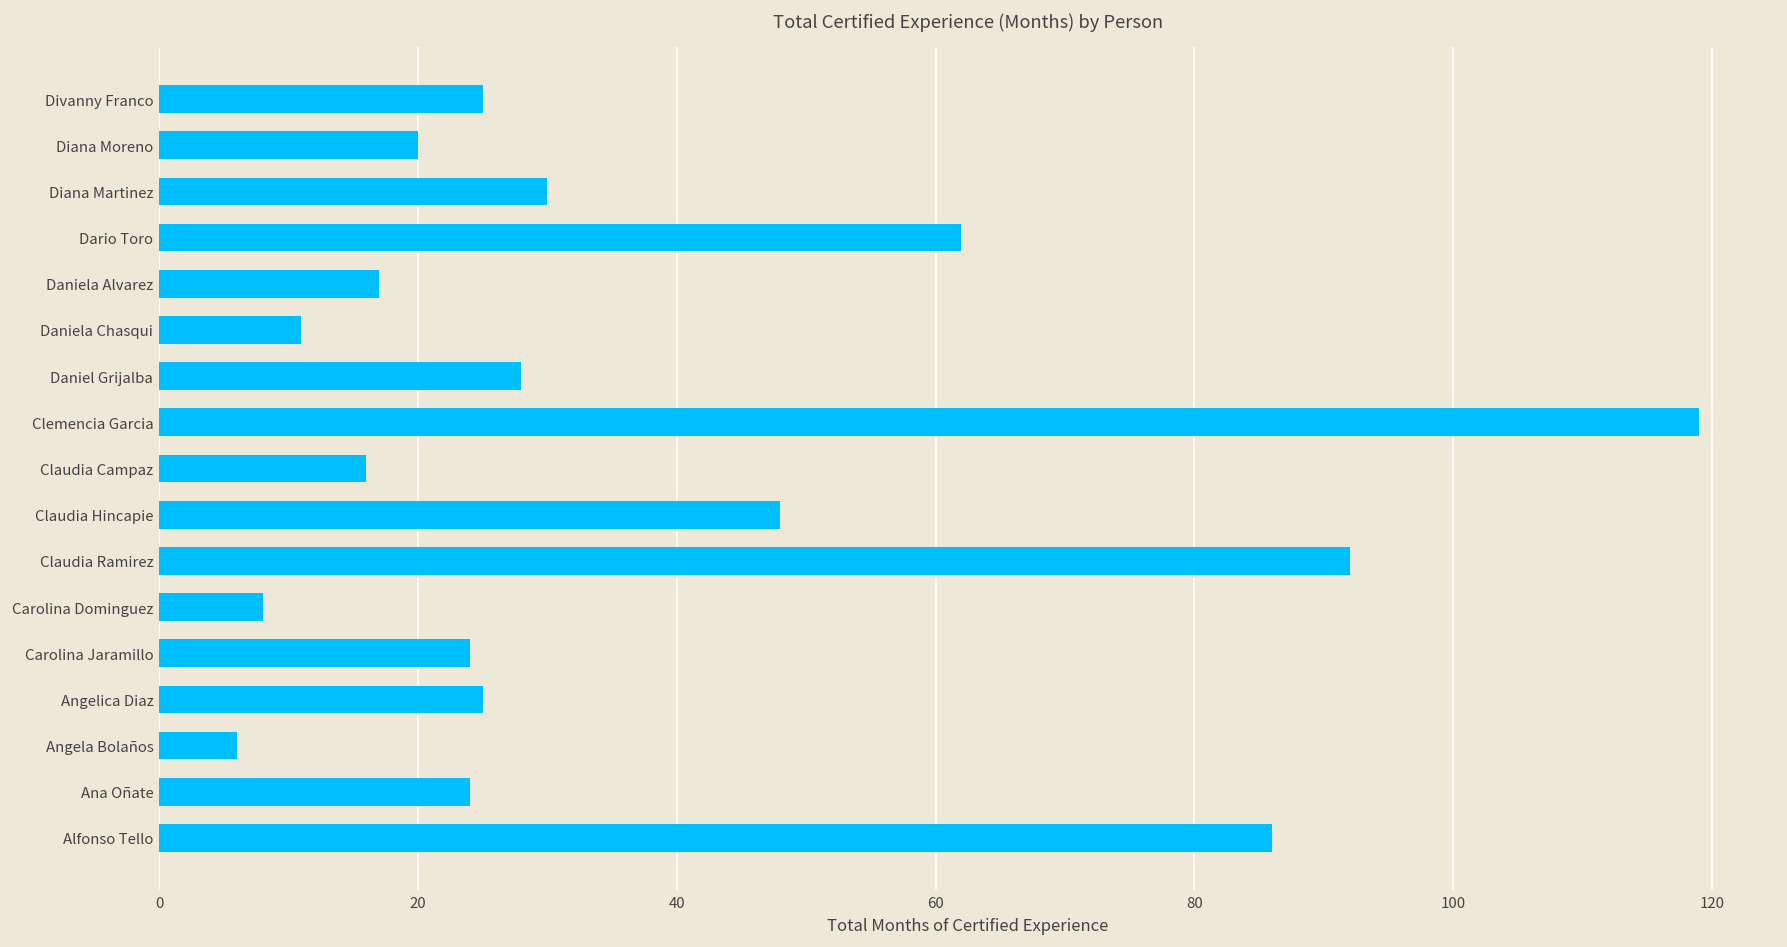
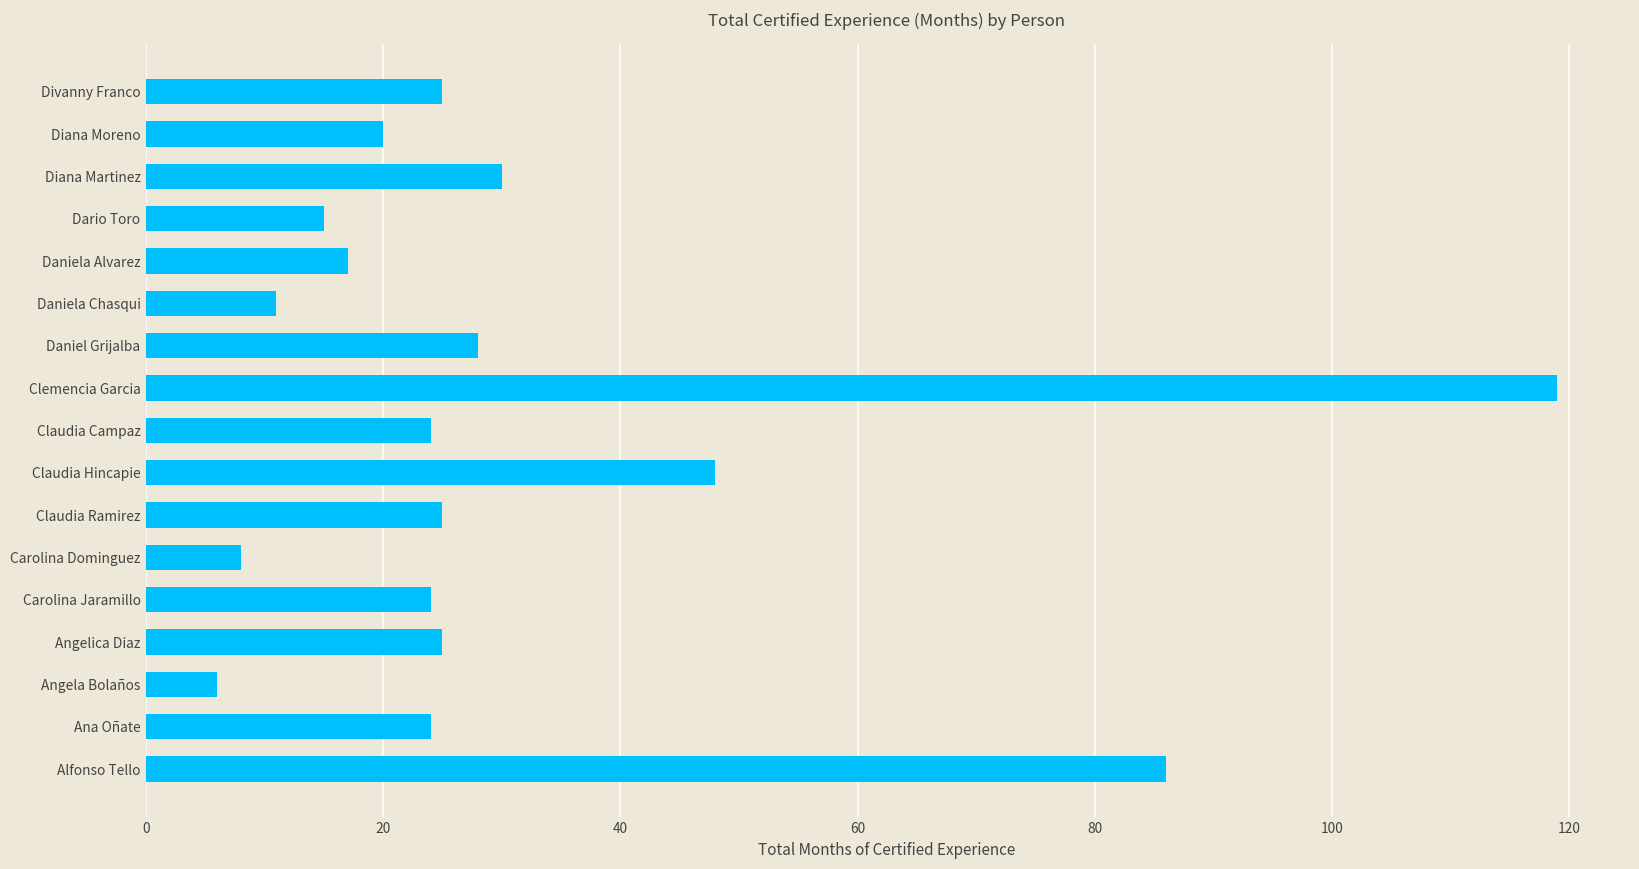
Dario Toro: 62 -> 15
Claudia Campaz: 16 -> 24
Claudia Ramirez: 92 -> 25
